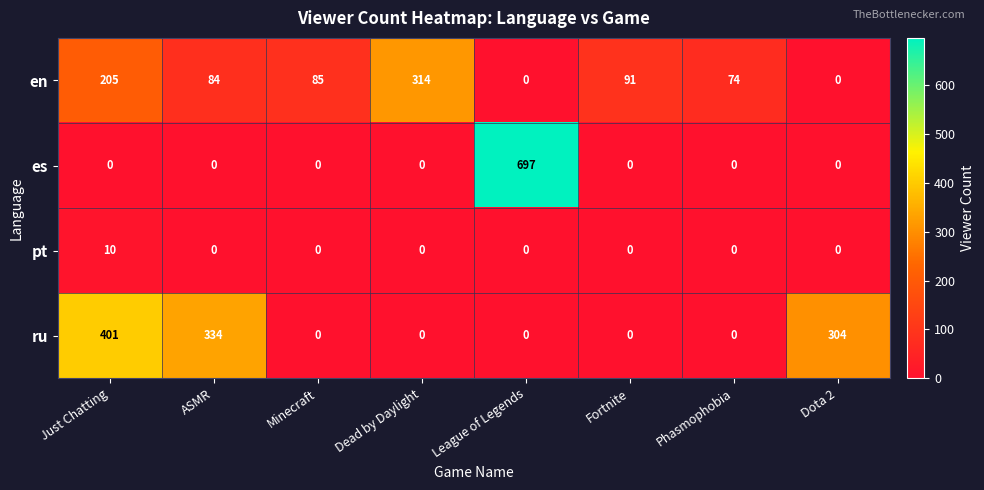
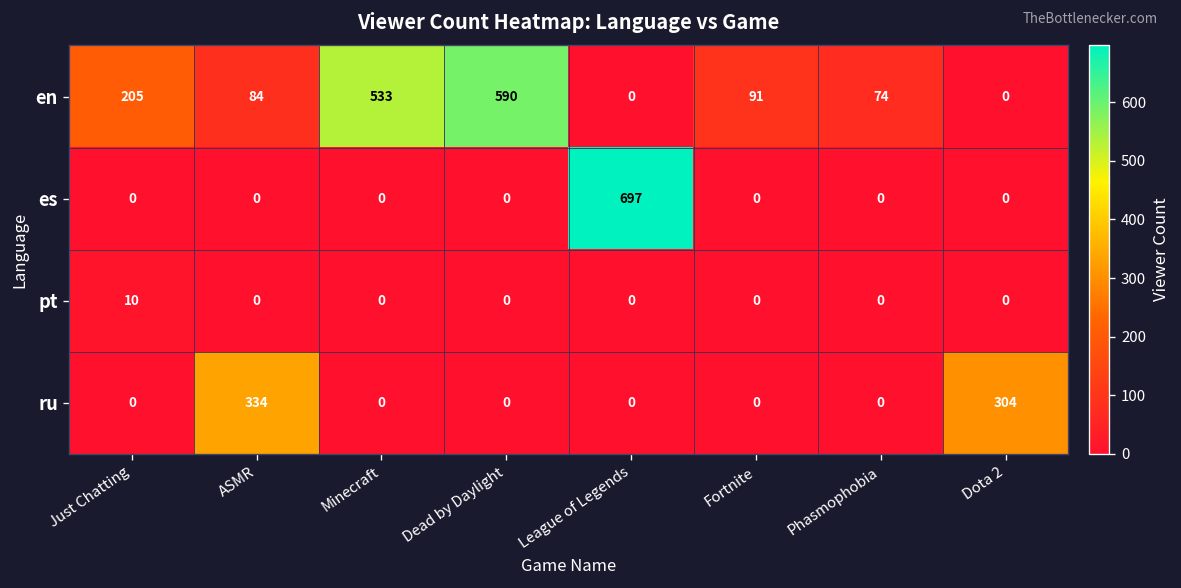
en, Minecraft: 85 -> 533
en, Dead by Daylight: 314 -> 590
ru, Just Chatting: 401 -> 0
